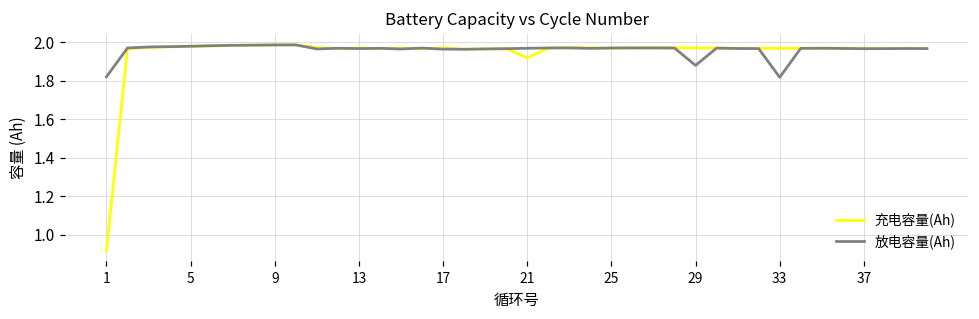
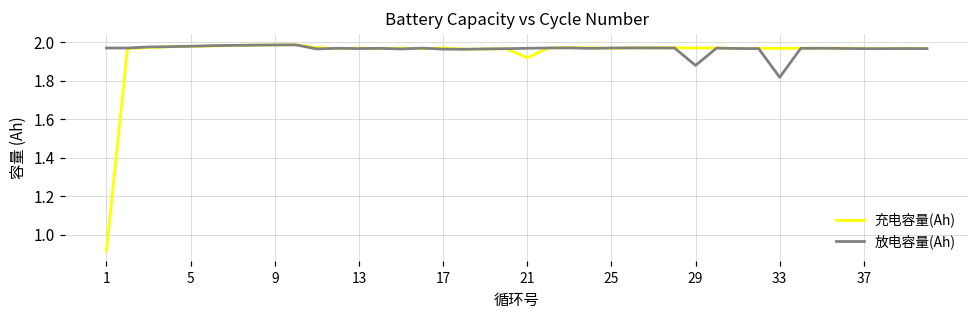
放电容量(Ah), 1: 1.82 -> 1.97
